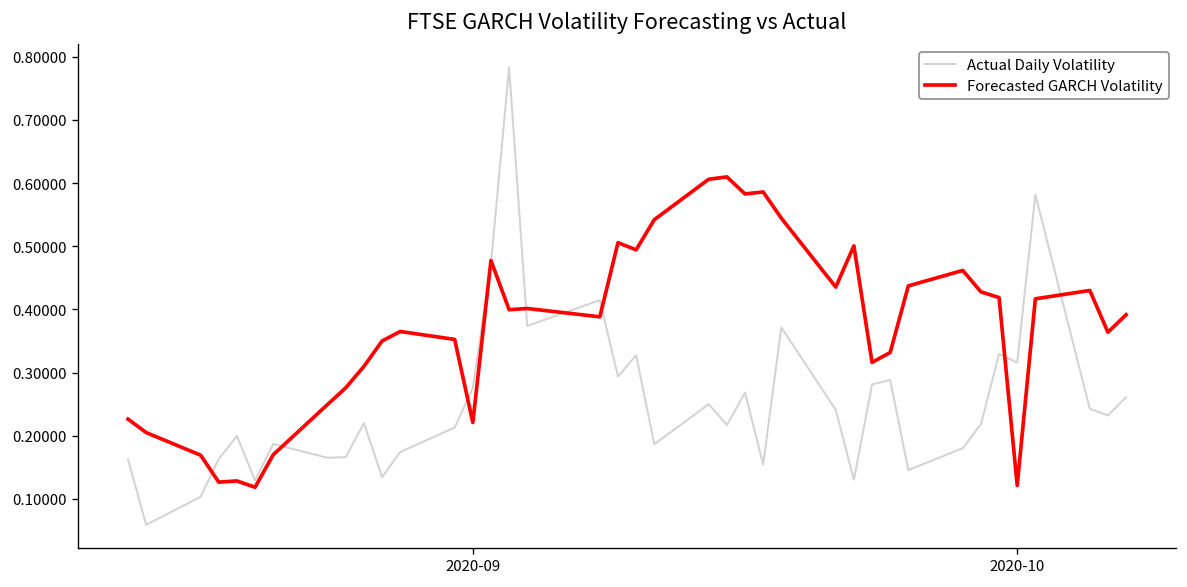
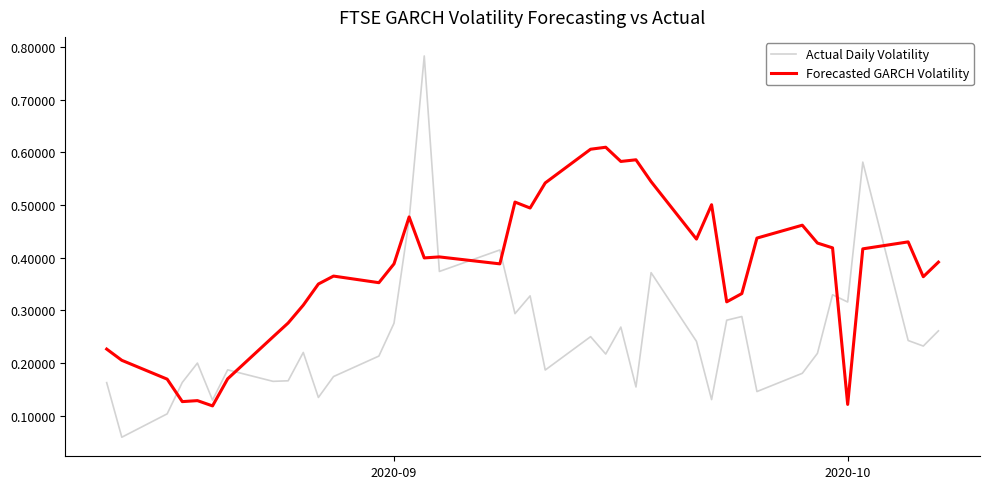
Forecasted GARCH Volatility, 2020-09: 0.22 -> 0.39
